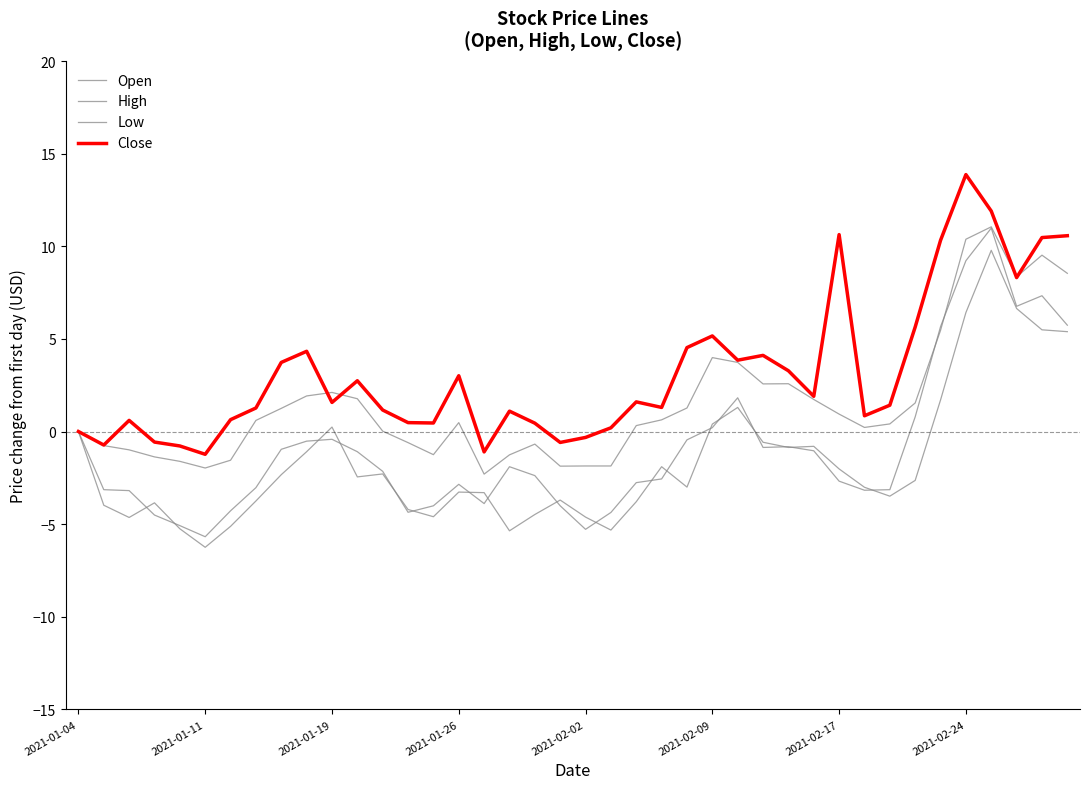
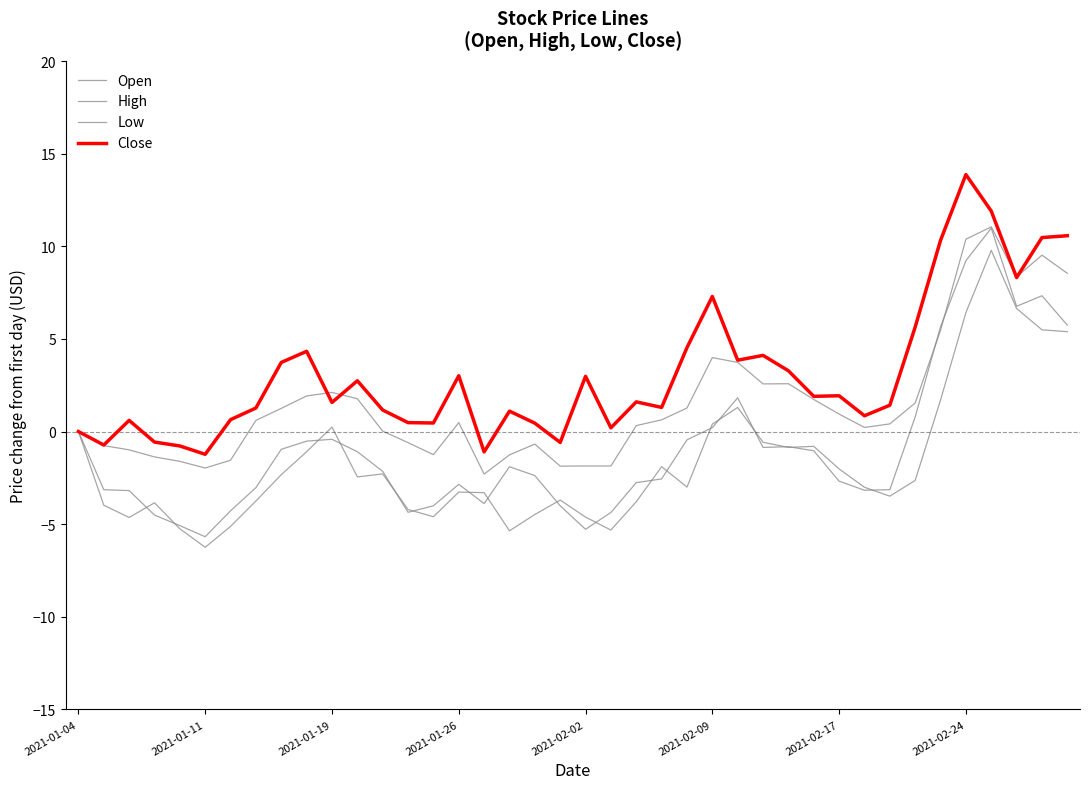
Close, 2021-02-02: -0.3 -> 3.0
Close, 2021-02-09: 5.2 -> 7.3
Close, 2021-02-17: 10.6 -> 1.9
